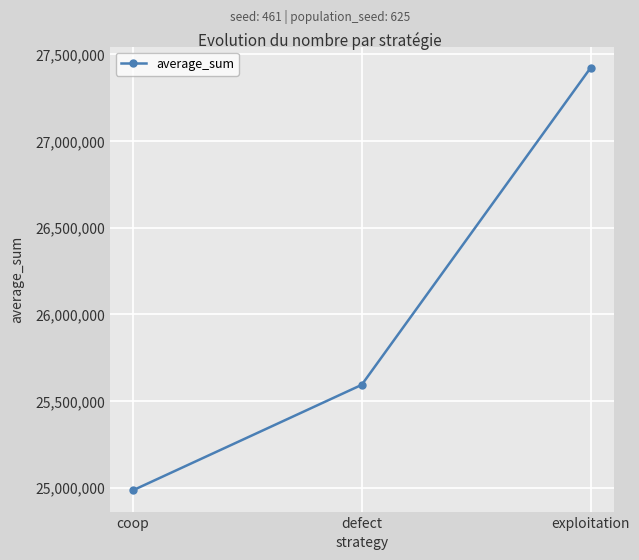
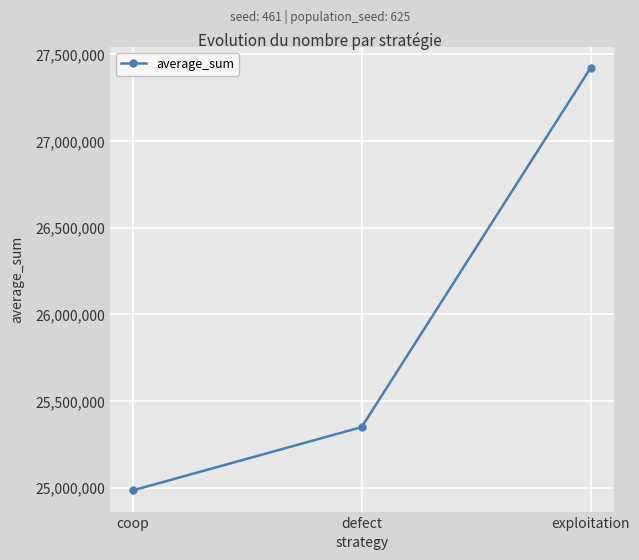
defect: 25,590,000 -> 25,350,000
